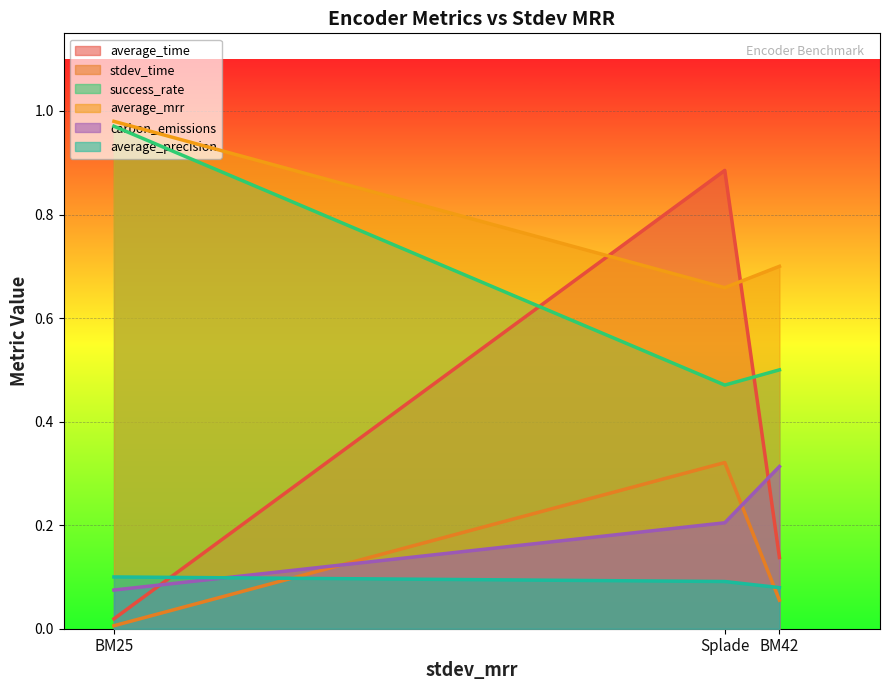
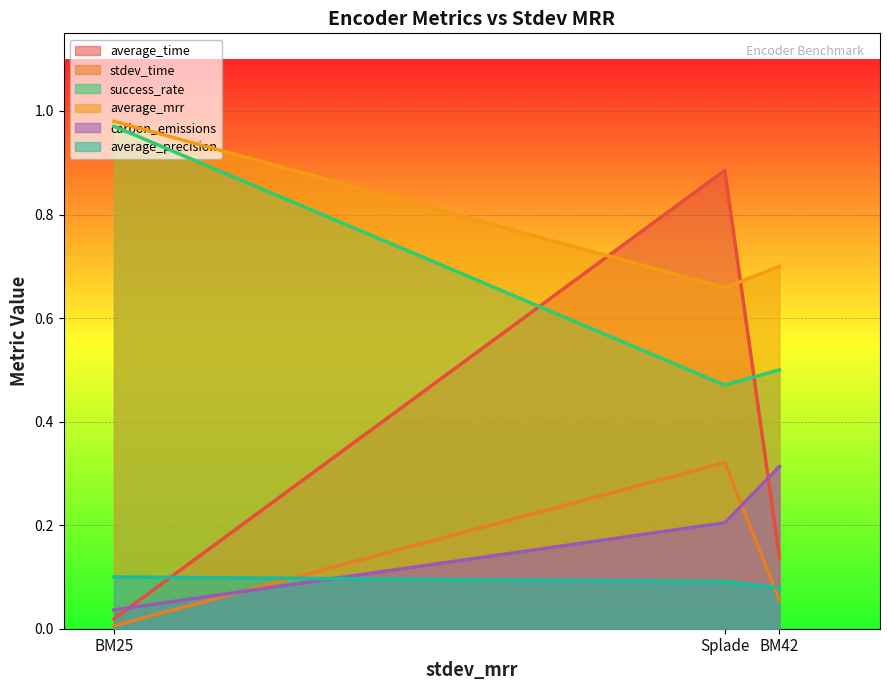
carbon_emissions, BM25: 0.07 -> 0.04
